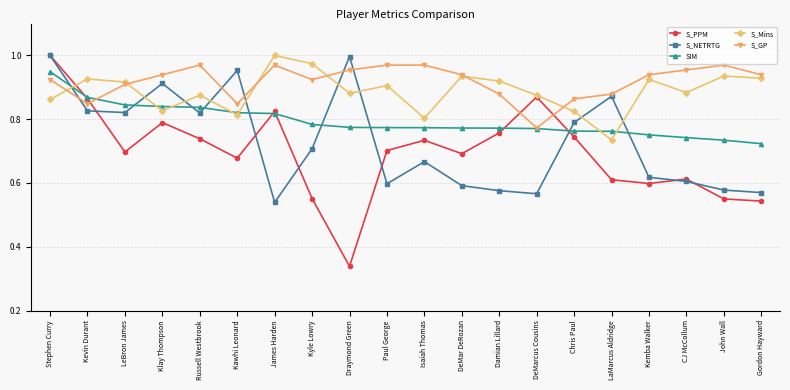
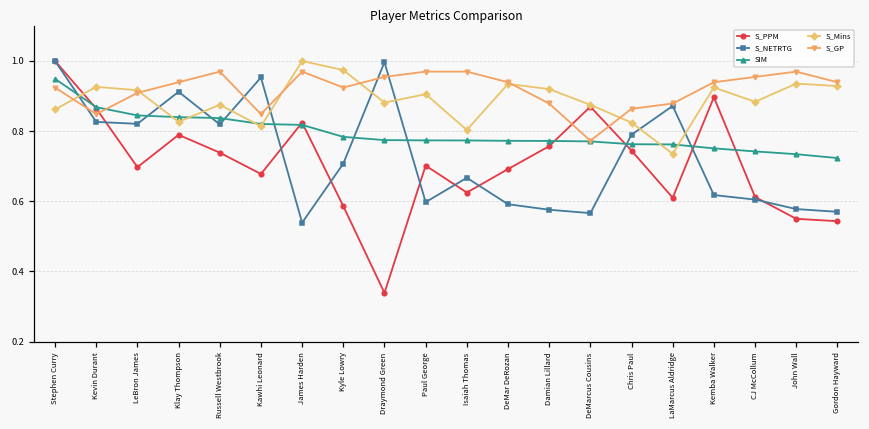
S_PPM, Kyle Lowry: 0.55 -> 0.59
S_PPM, Isaiah Thomas: 0.73 -> 0.62
S_PPM, Kemba Walker: 0.60 -> 0.90
